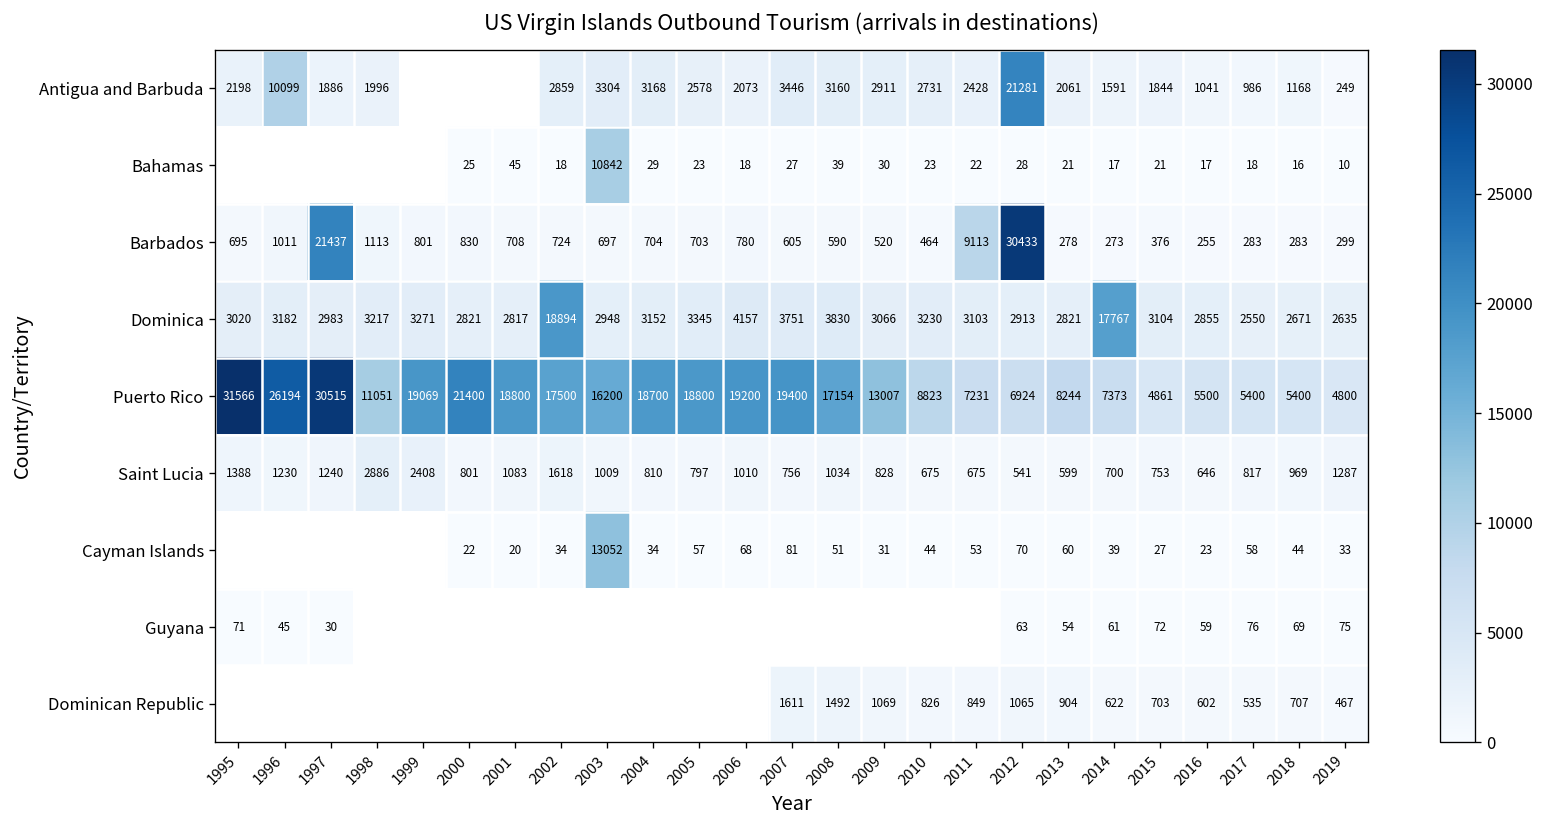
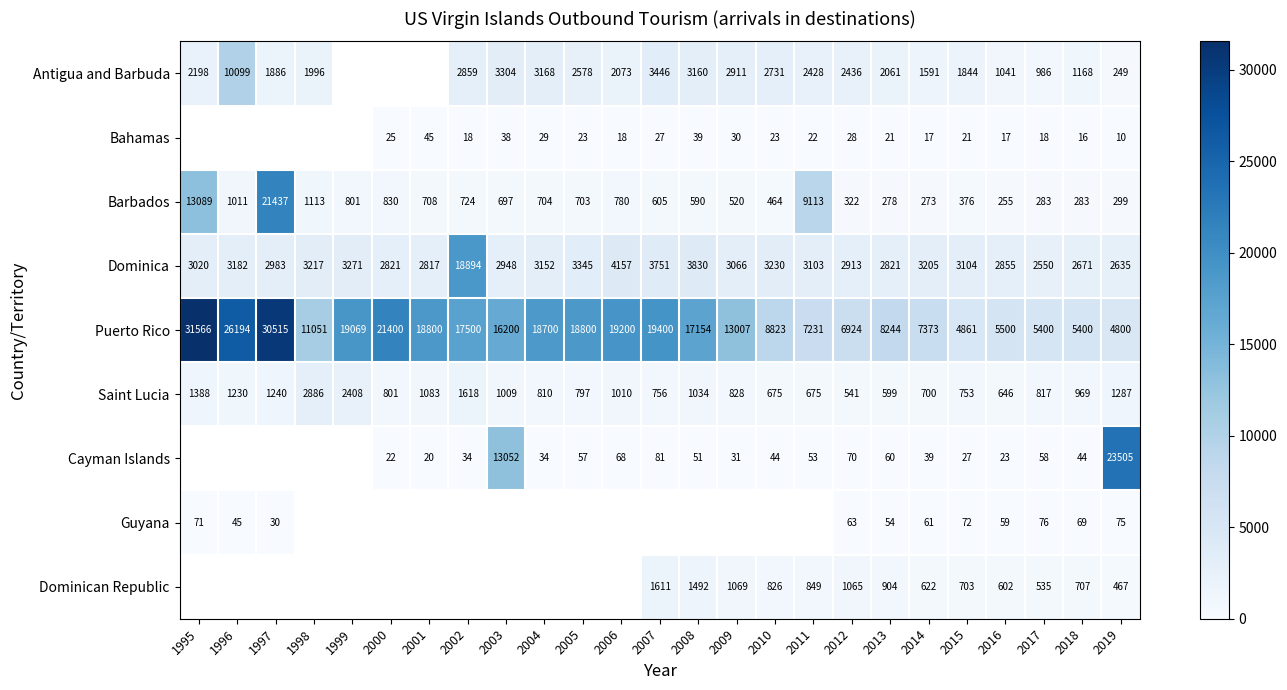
Antigua and Barbuda, 2012: 21281 -> 2436
Bahamas, 2003: 10842 -> 38
Barbados, 1995: 695 -> 13089
Barbados, 2012: 30433 -> 322
Dominica, 2014: 17767 -> 3205
Cayman Islands, 2019: 33 -> 23505
